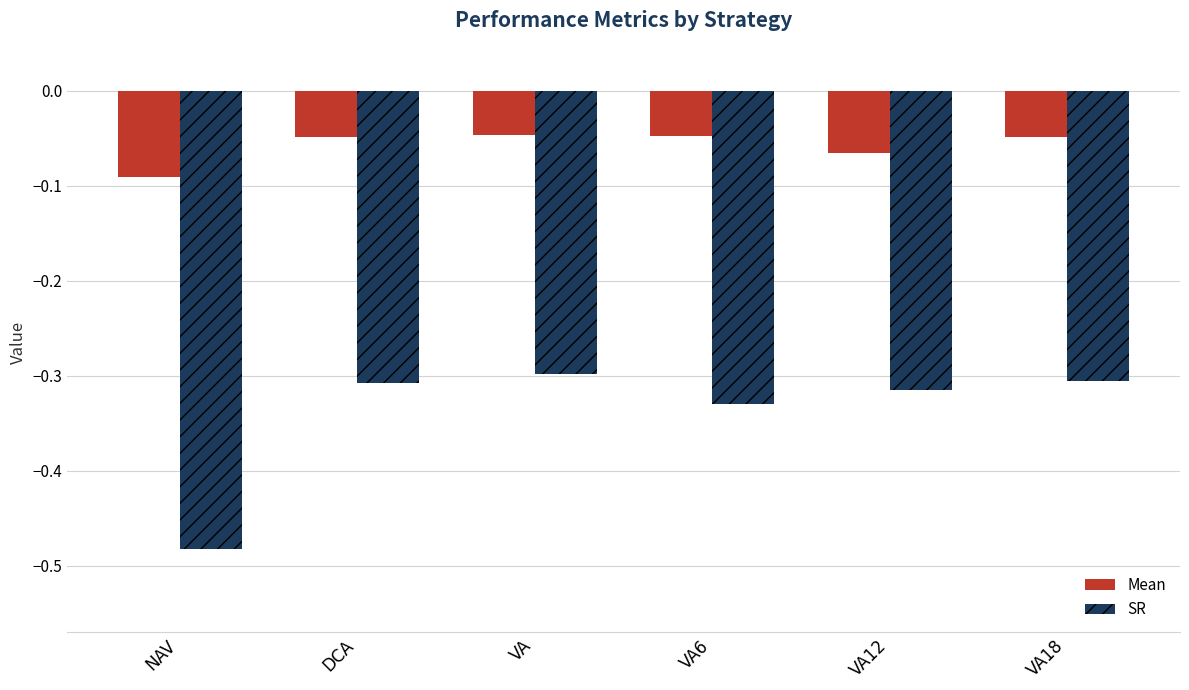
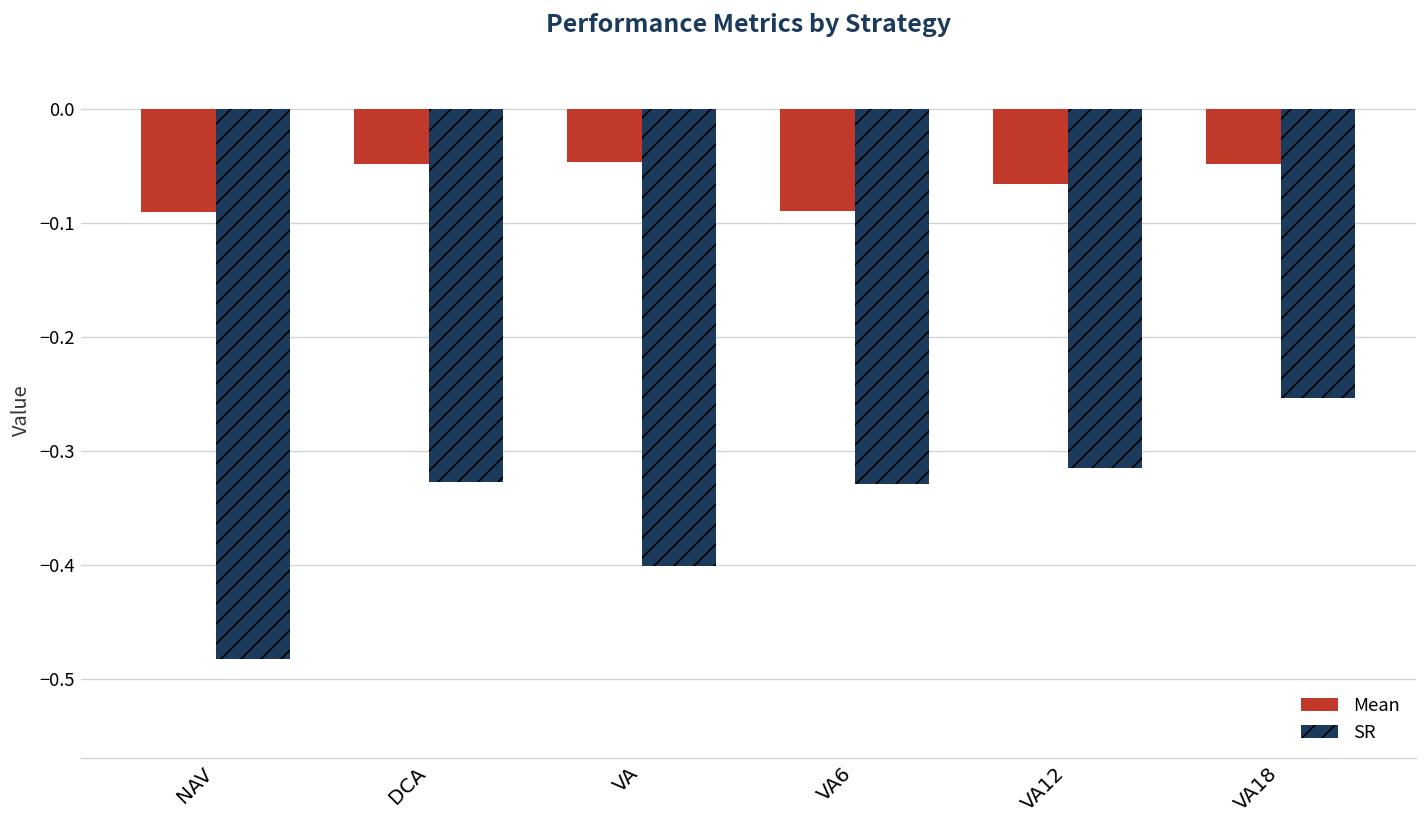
SR, DCA: -0.31 -> -0.33
SR, VA: -0.30 -> -0.40
Mean, VA6: -0.05 -> -0.09
SR, VA18: -0.30 -> -0.25
